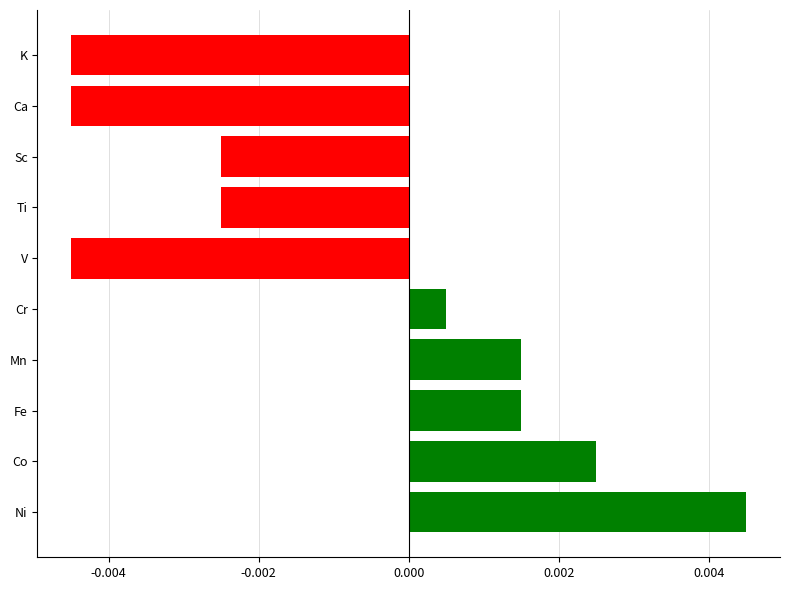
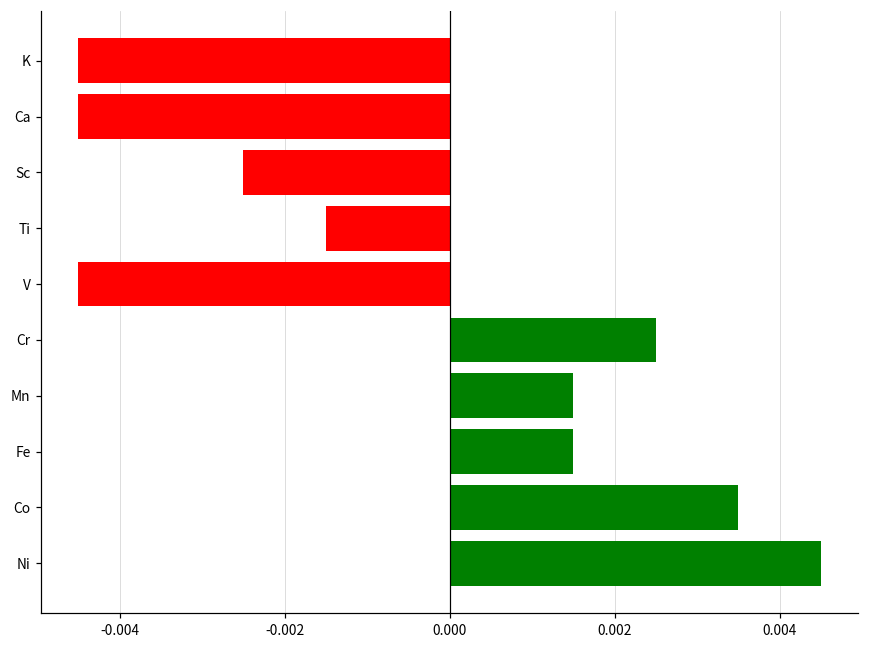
Ti: -0.0025 -> -0.0015
Cr: 0.0005 -> 0.0025
Co: 0.0025 -> 0.0035
